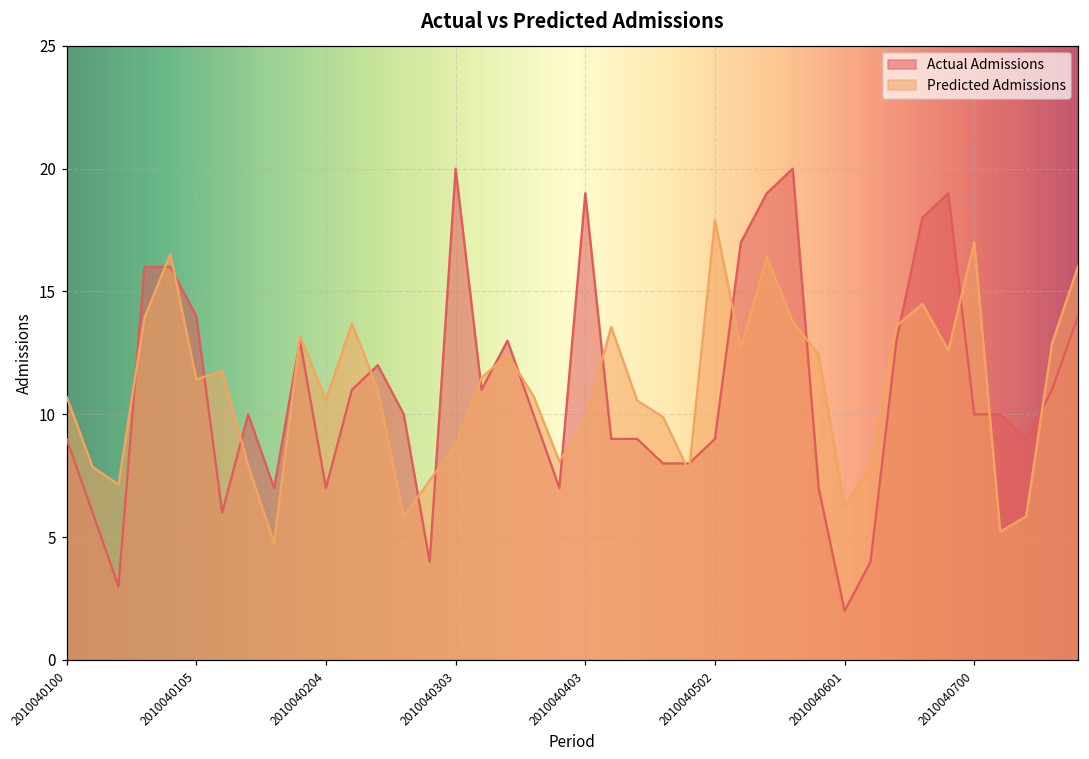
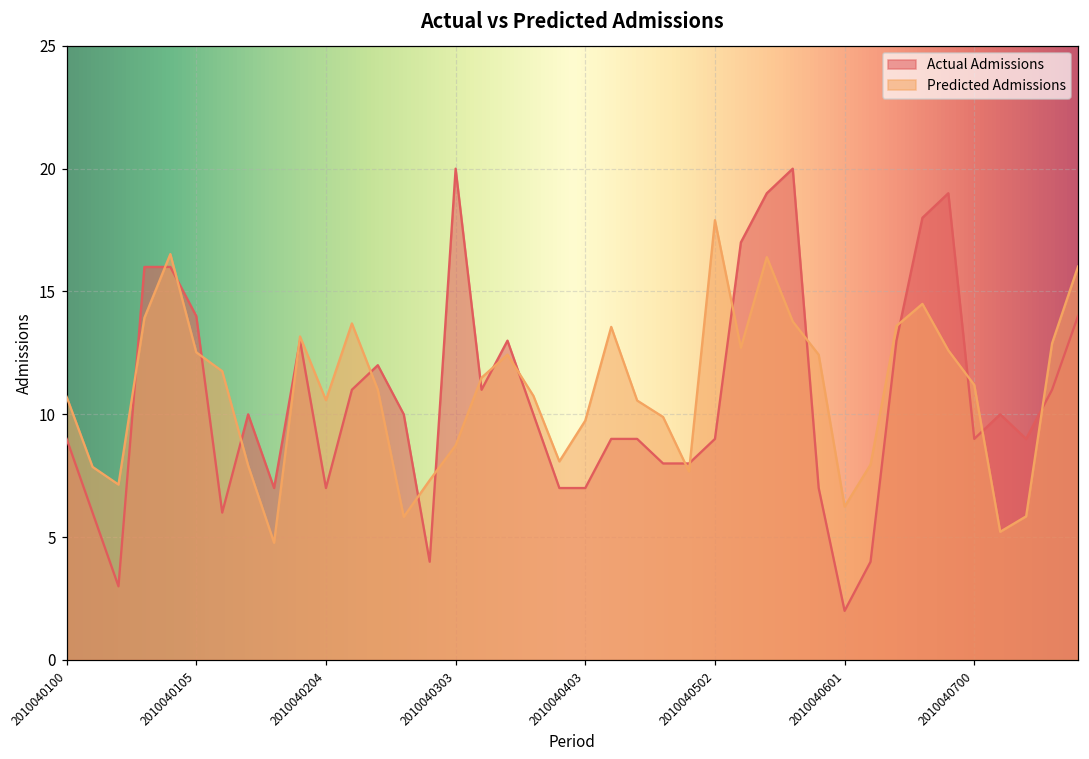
Predicted Admissions, 2010040105: 11.4 -> 12.5
Actual Admissions, 2010040403: 19 -> 7
Actual Admissions, 2010040700: 10 -> 9
Predicted Admissions, 2010040700: 17.0 -> 11.2
